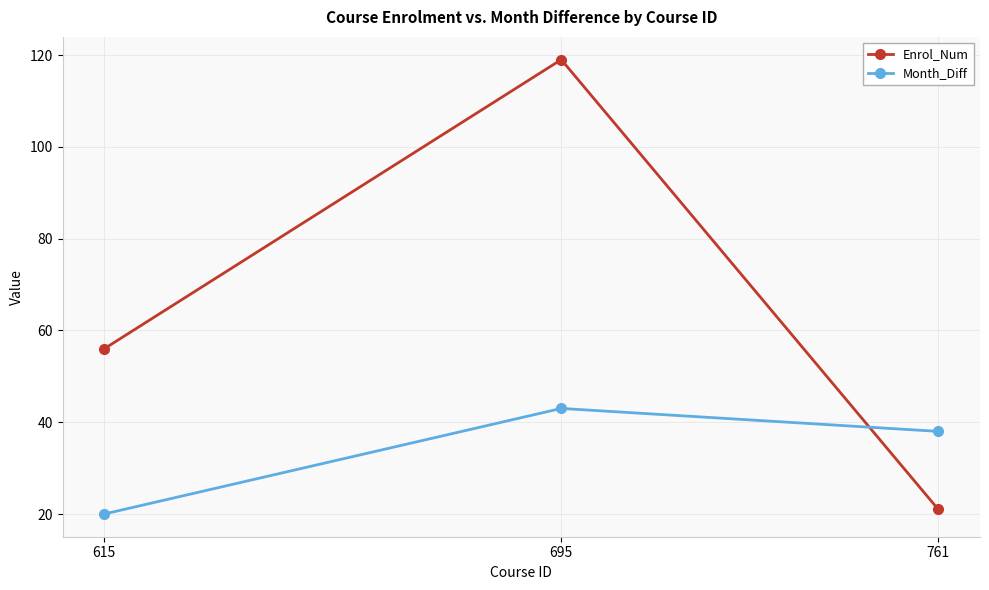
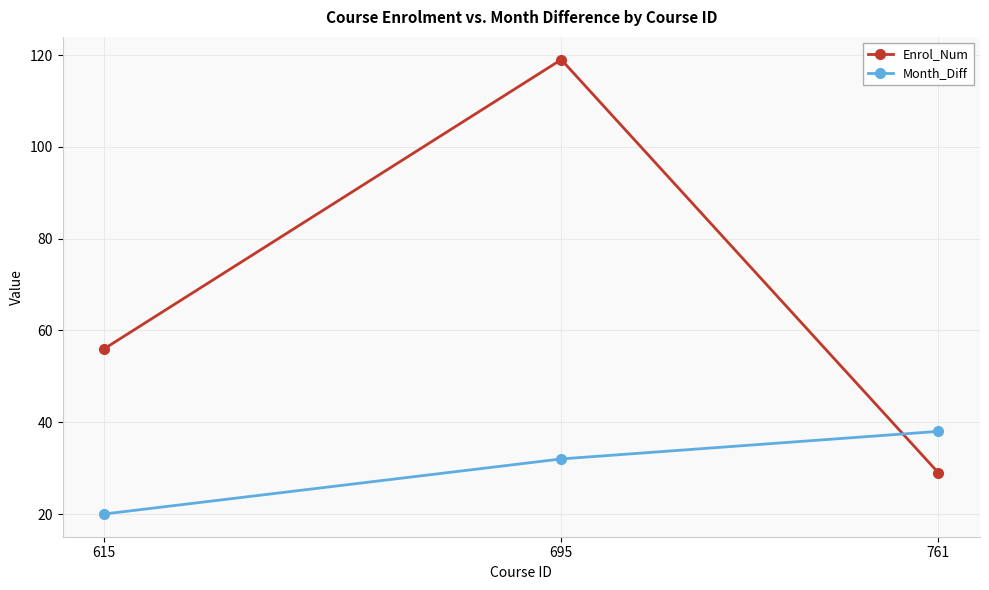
Month_Diff, 695: 43 -> 32
Enrol_Num, 761: 21 -> 29
